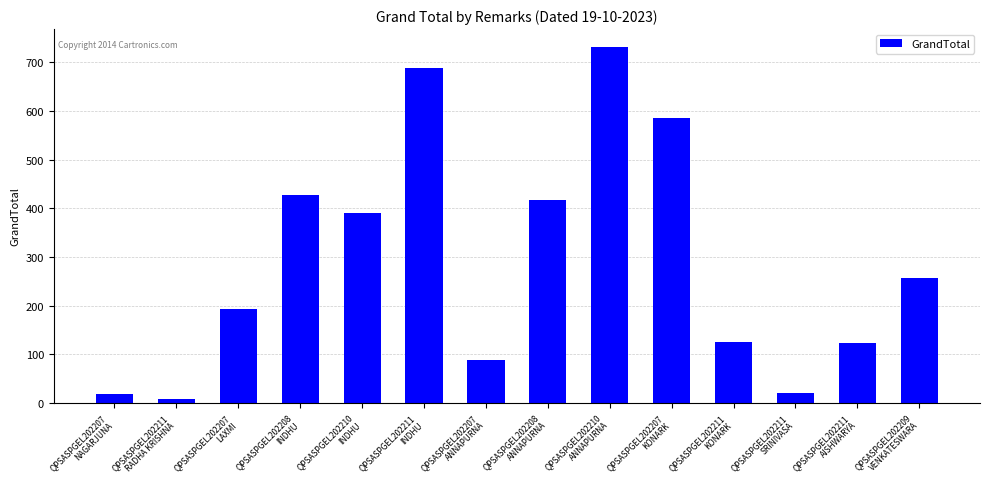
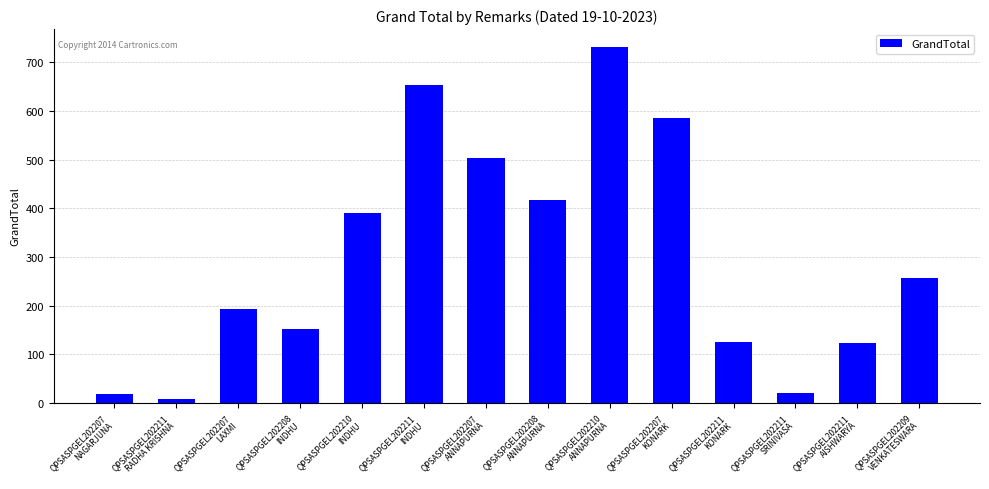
QPSASPGEL202208 INDHU: 430 -> 150
QPSASPGEL202211 INDHU: 690 -> 650
QPSASPGEL202207 ANNAPURNA: 90 -> 500
